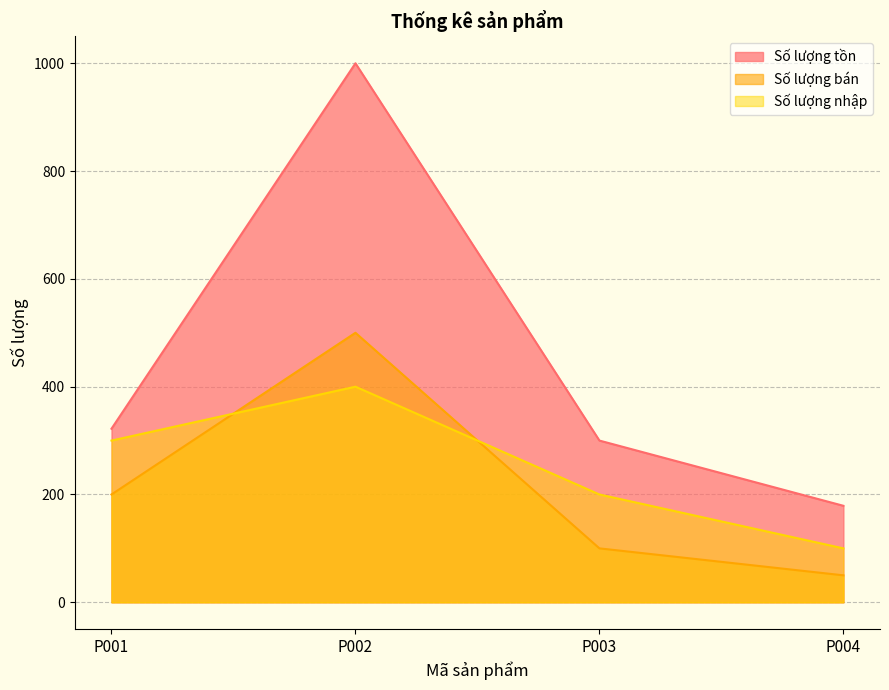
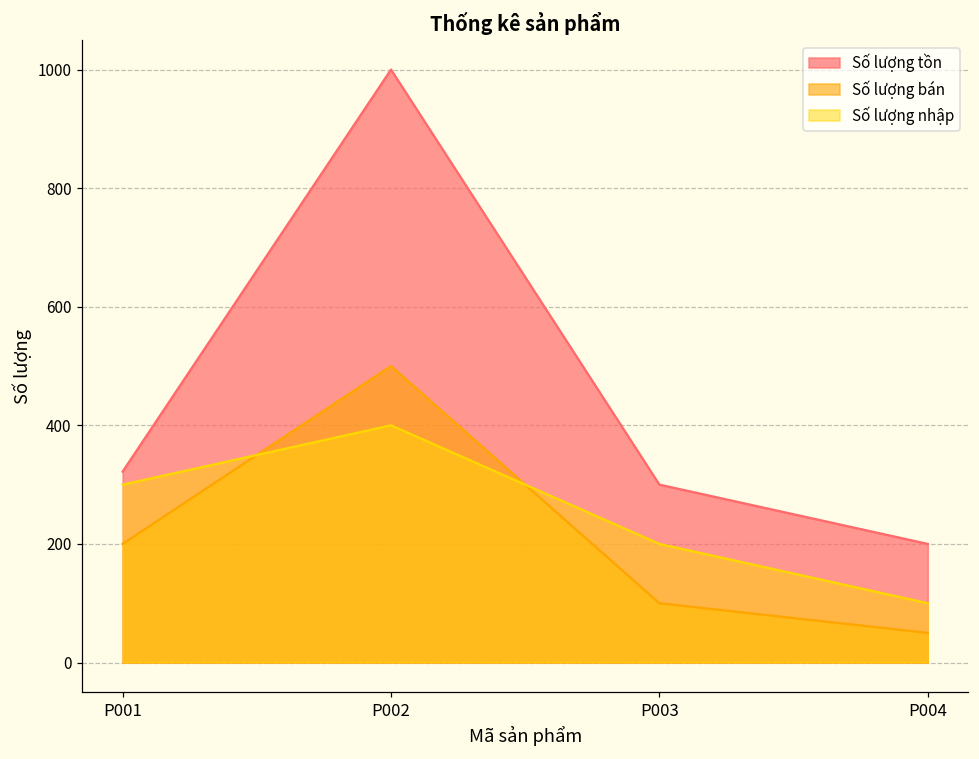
Số lượng tồn, P004: 180 -> 200
